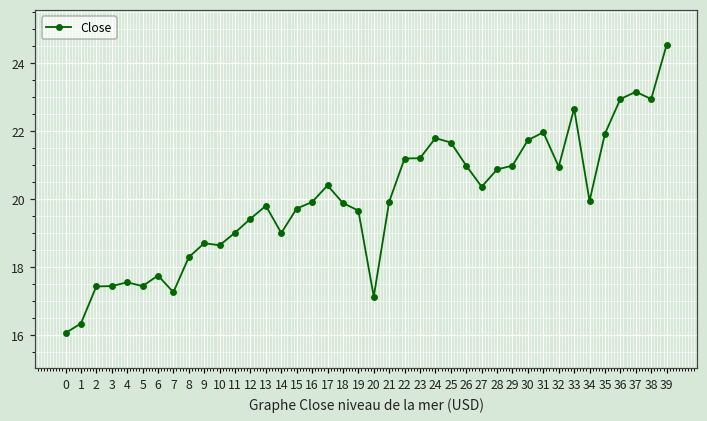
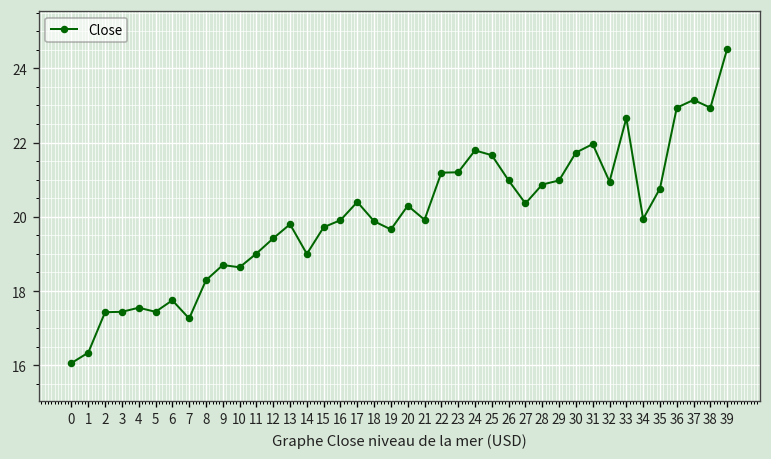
20: 17.1 -> 20.3
35: 21.9 -> 20.8
